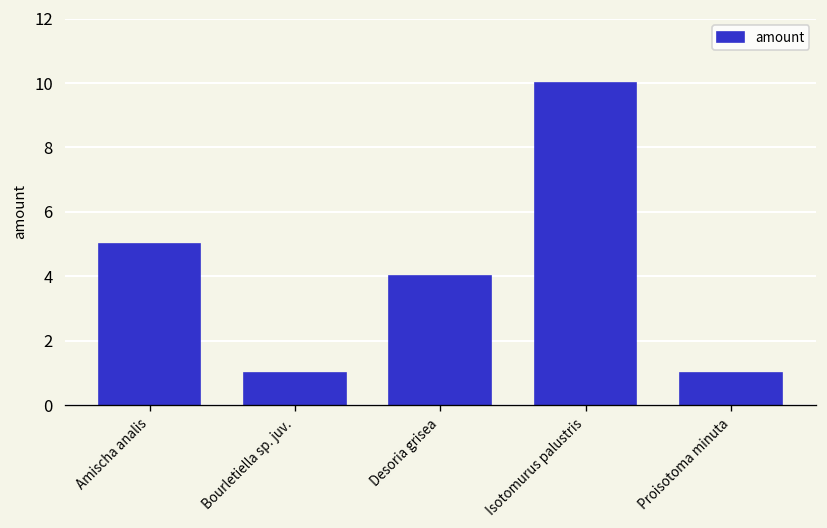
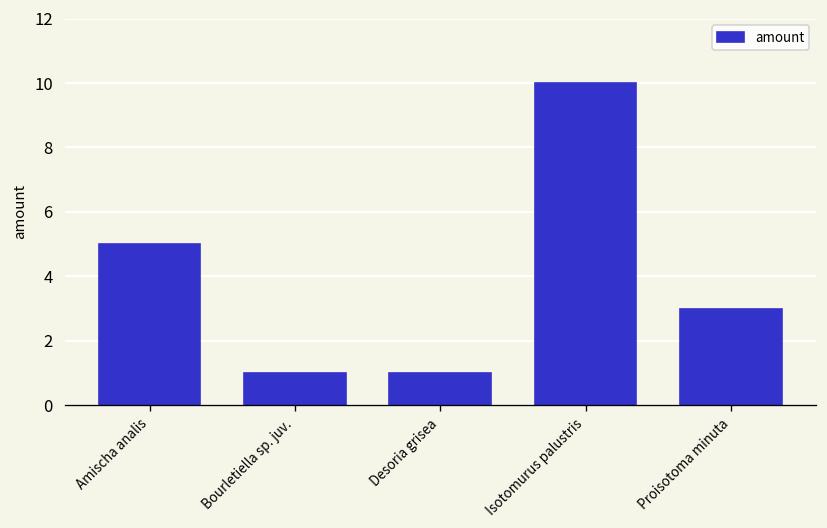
Desoria grisea: 4 -> 1
Proisotoma minuta: 1 -> 3
